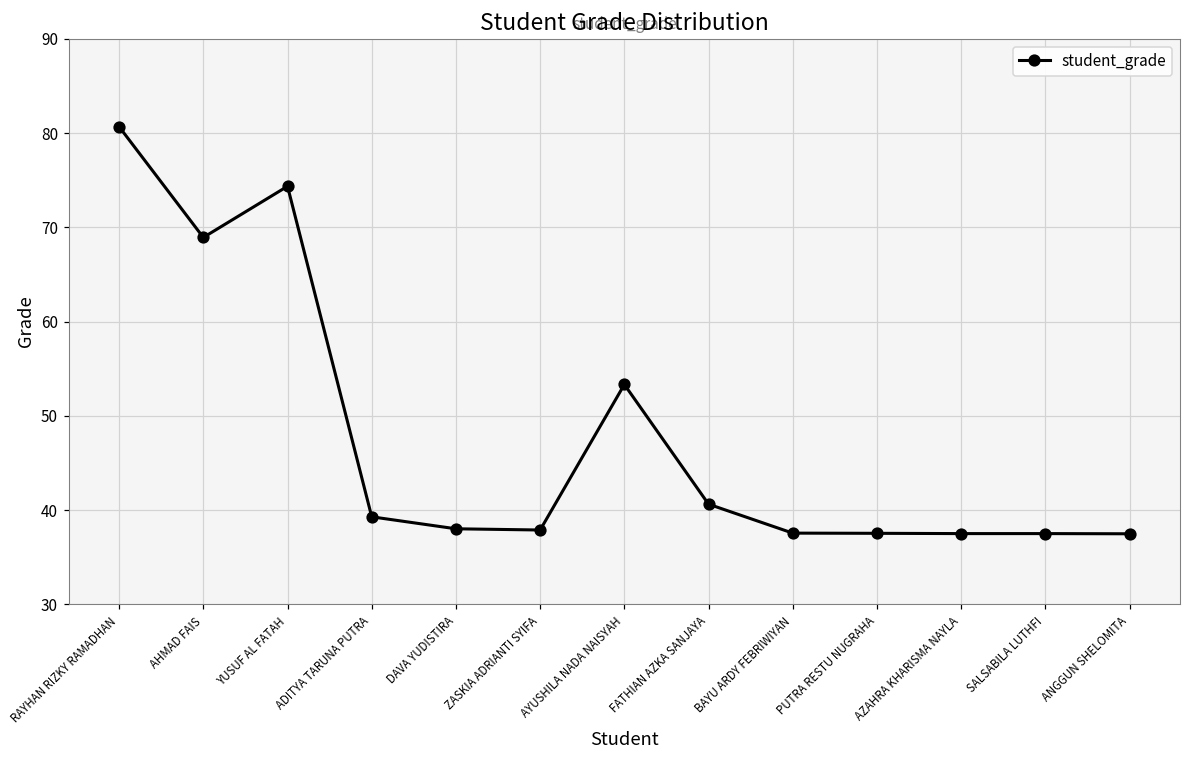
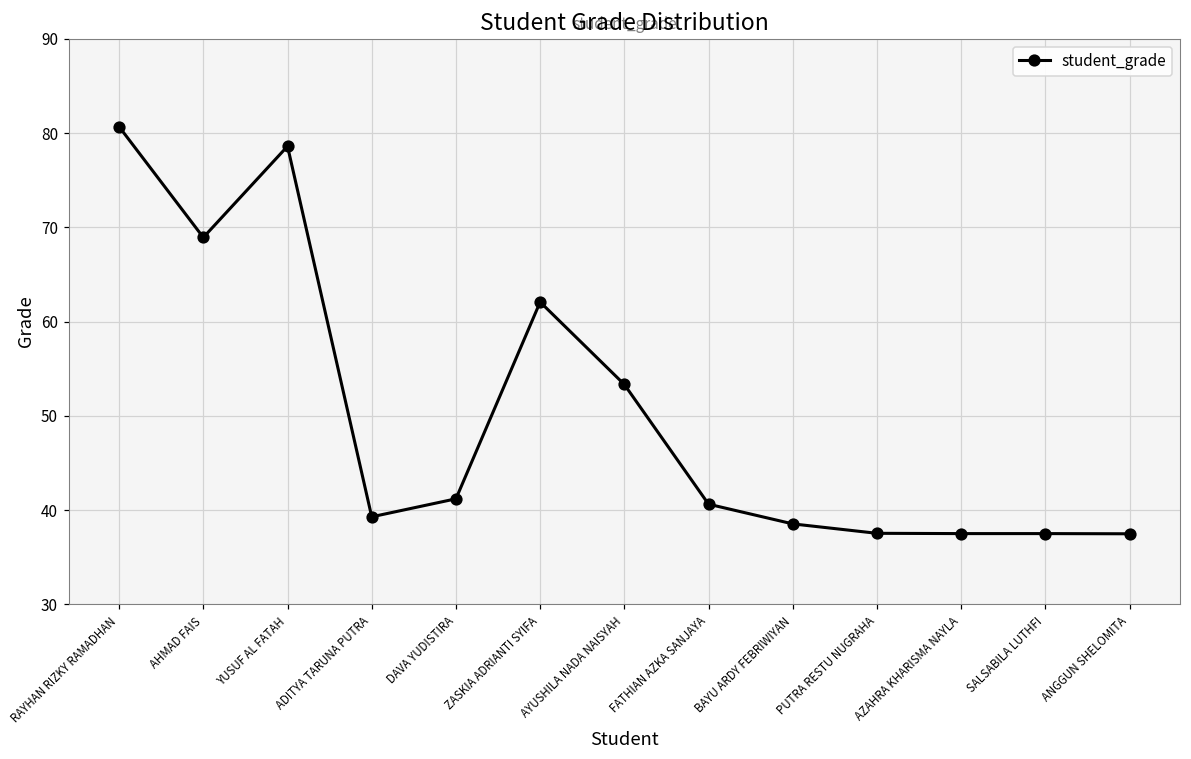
YUSUF AL FATAH: 74 -> 79
DAVA YUDISTIRA: 38 -> 41
ZASKIA ADRIANTI SYIFA: 38 -> 62
BAYU ARDY FEBRIWIYAN: 38 -> 39
